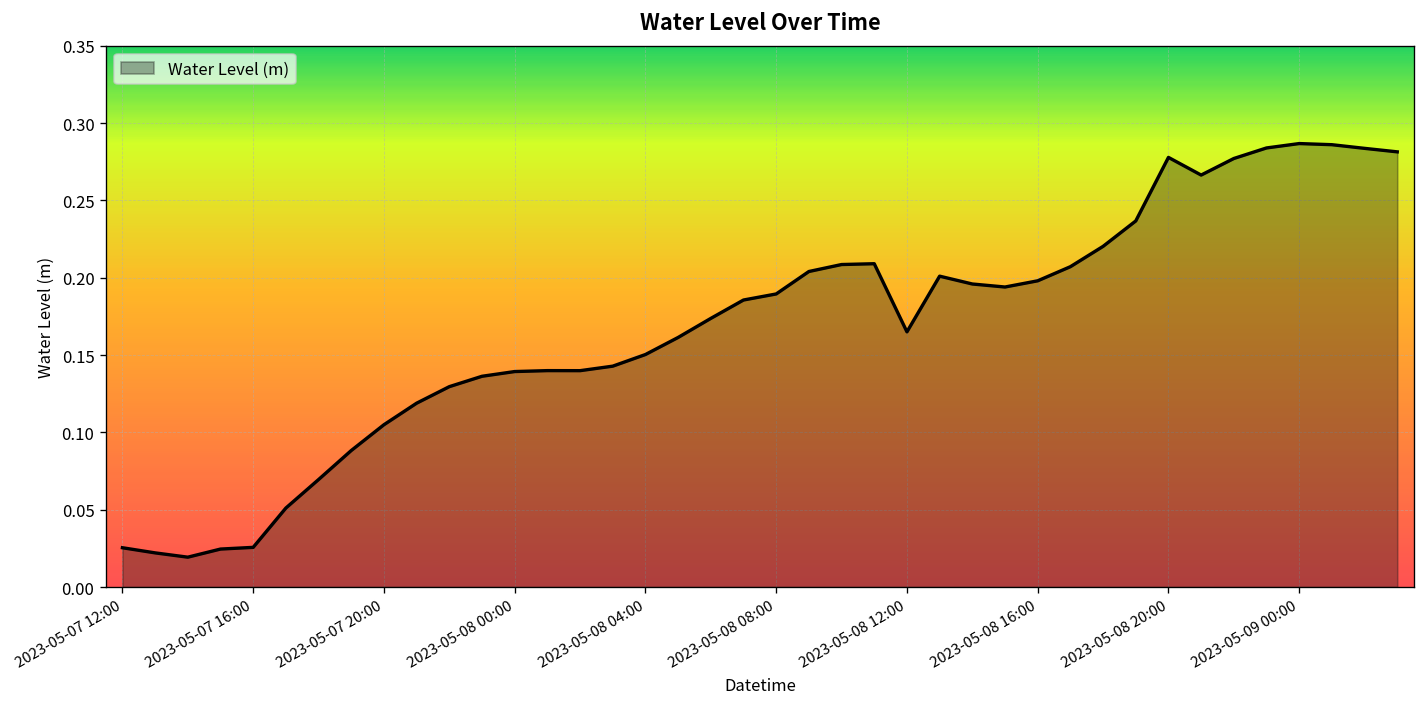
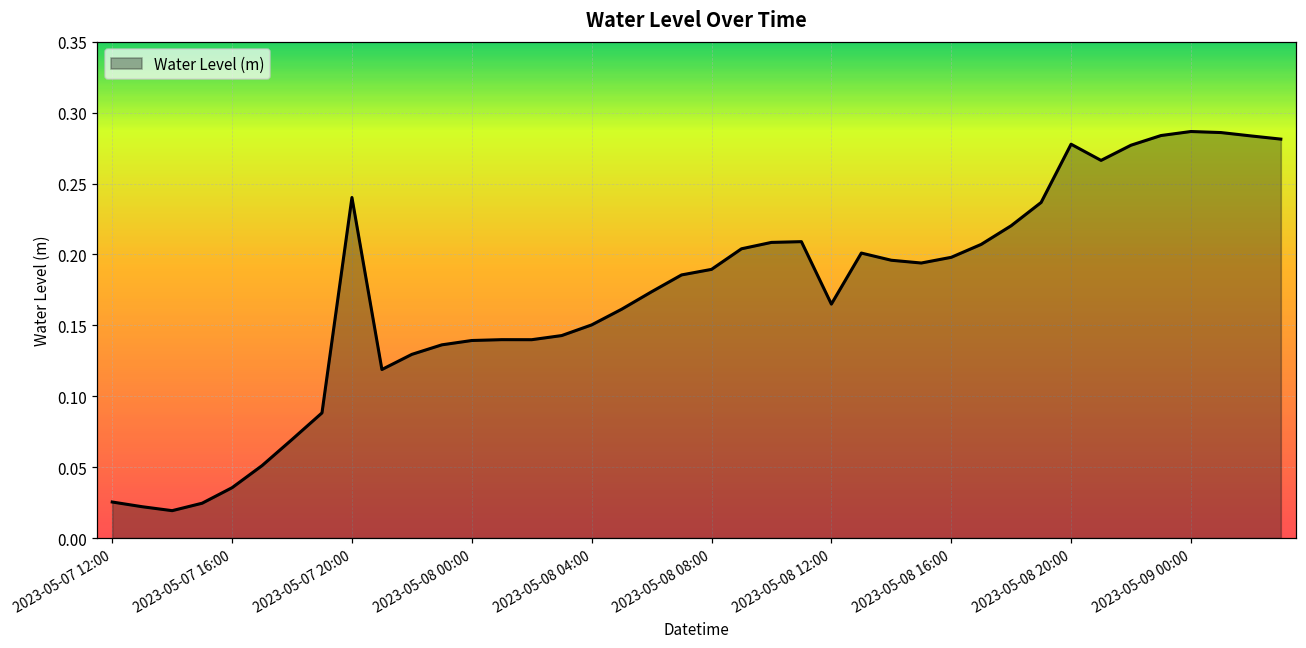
2023-05-07 16:00: 0.026 -> 0.036
2023-05-07 20:00: 0.105 -> 0.240
